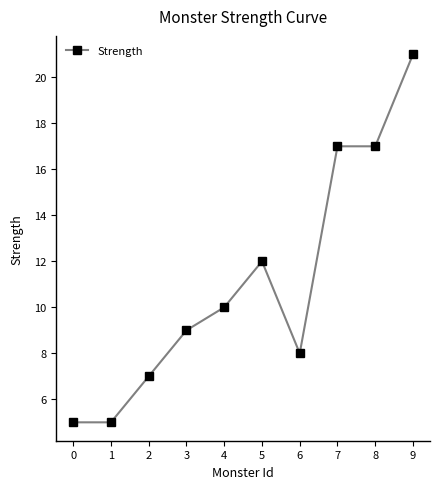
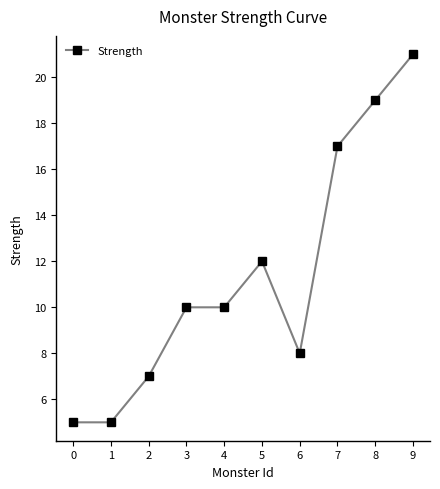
3: 9 -> 10
8: 17 -> 19
